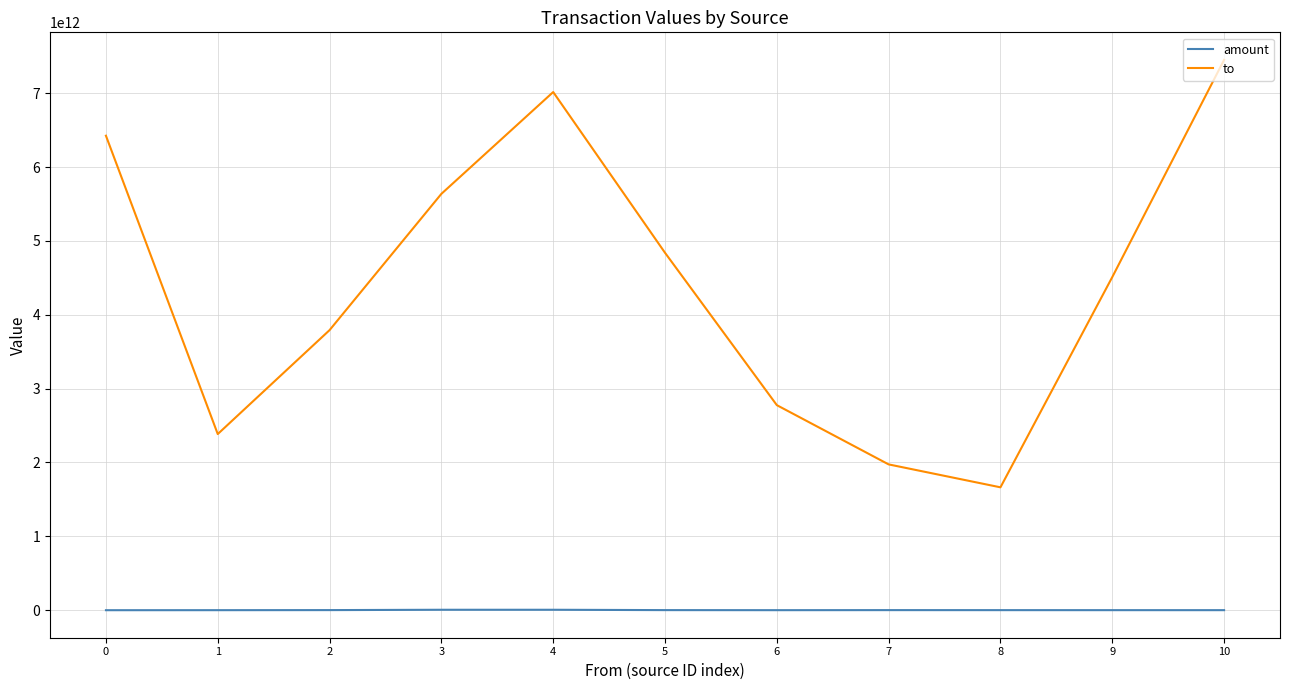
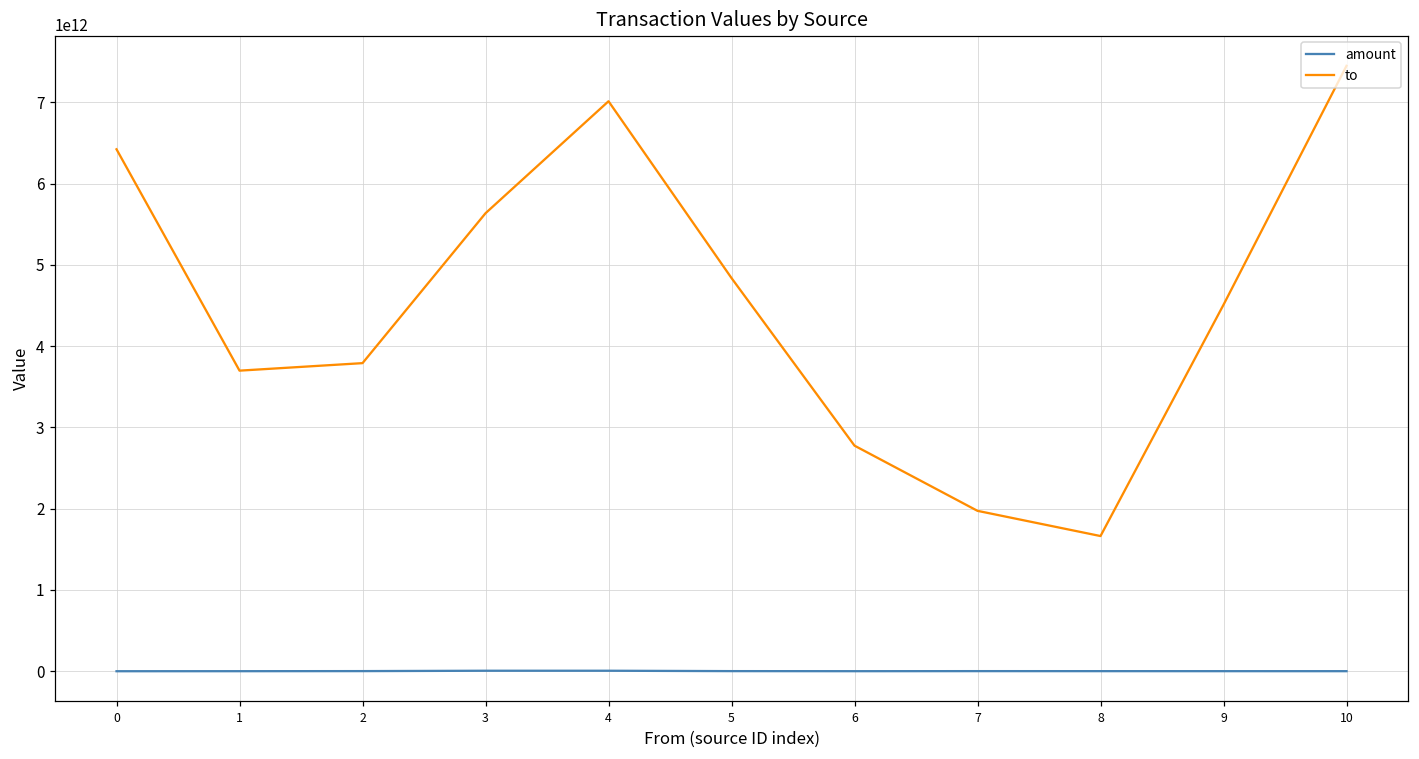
to, 1: 2400000000000 -> 3700000000000
